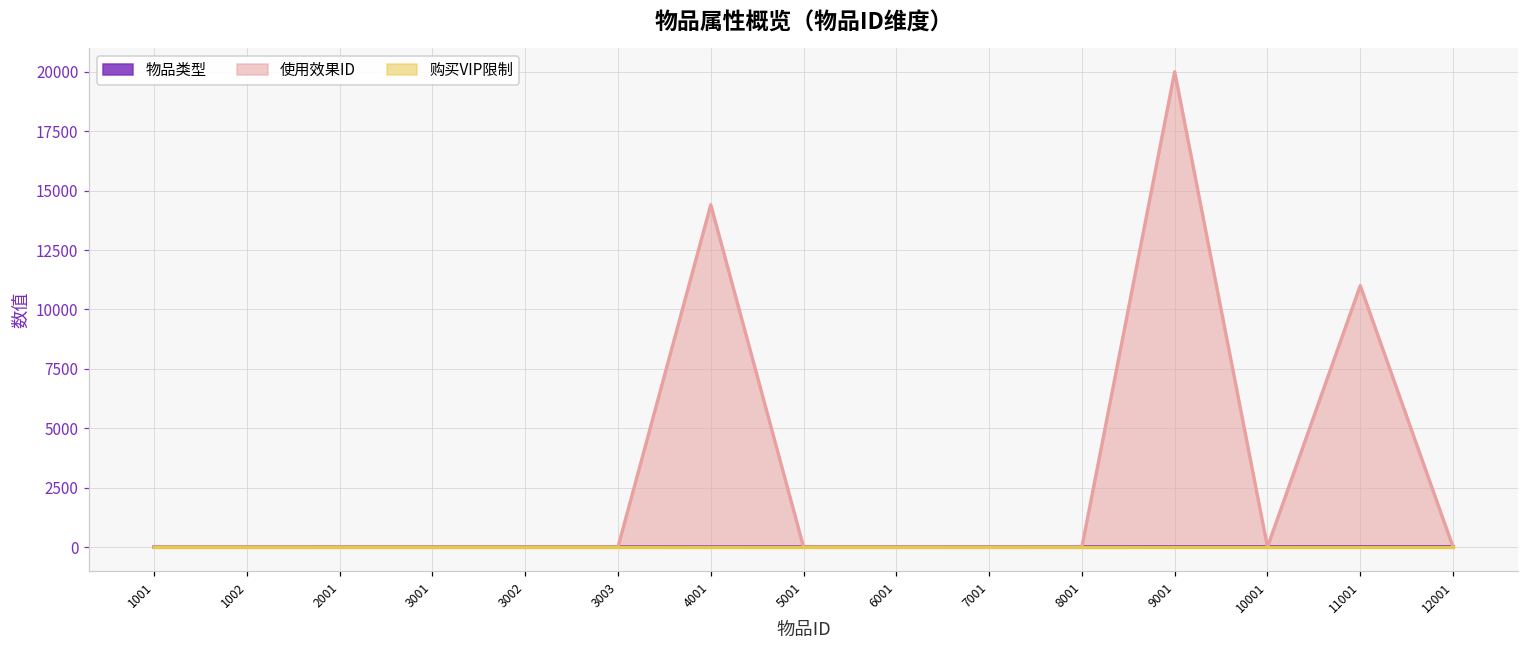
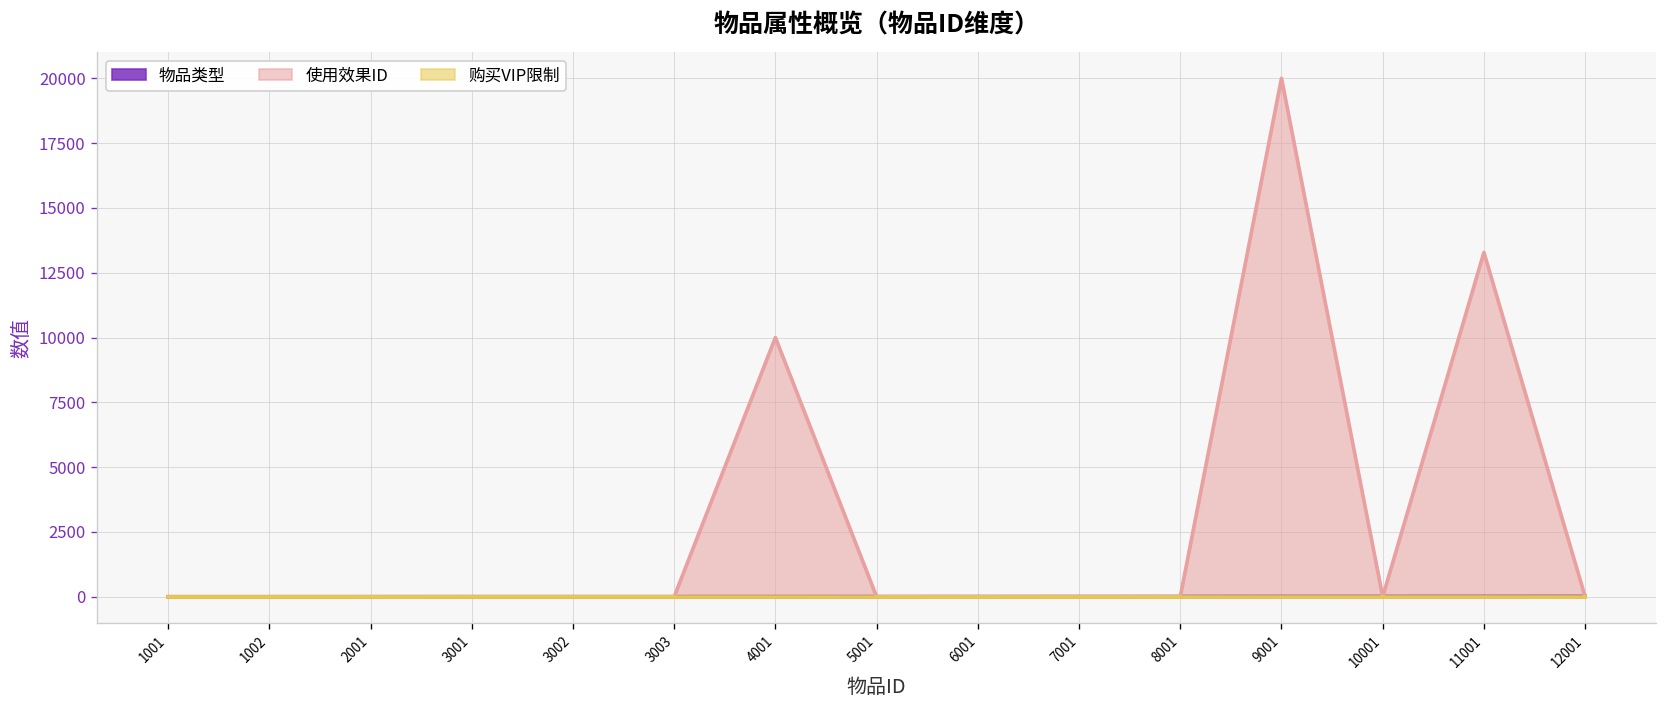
使用效果ID, 4001: 14400 -> 10000
使用效果ID, 11001: 11000 -> 13300
